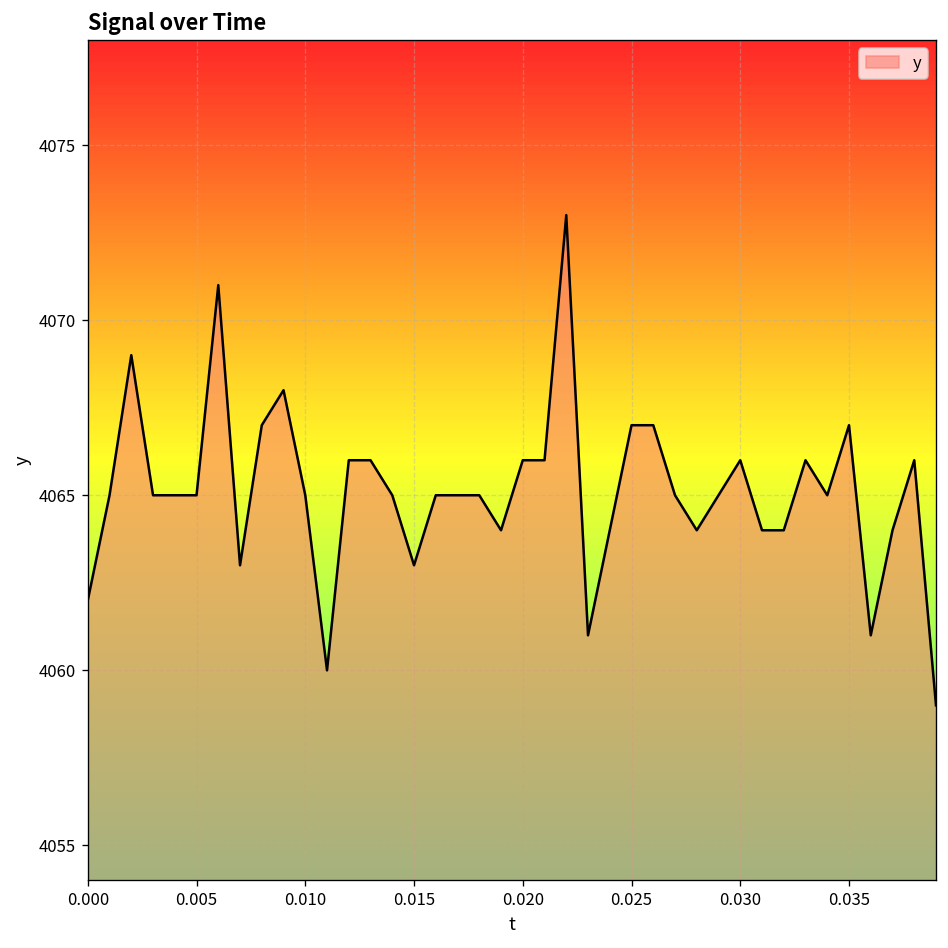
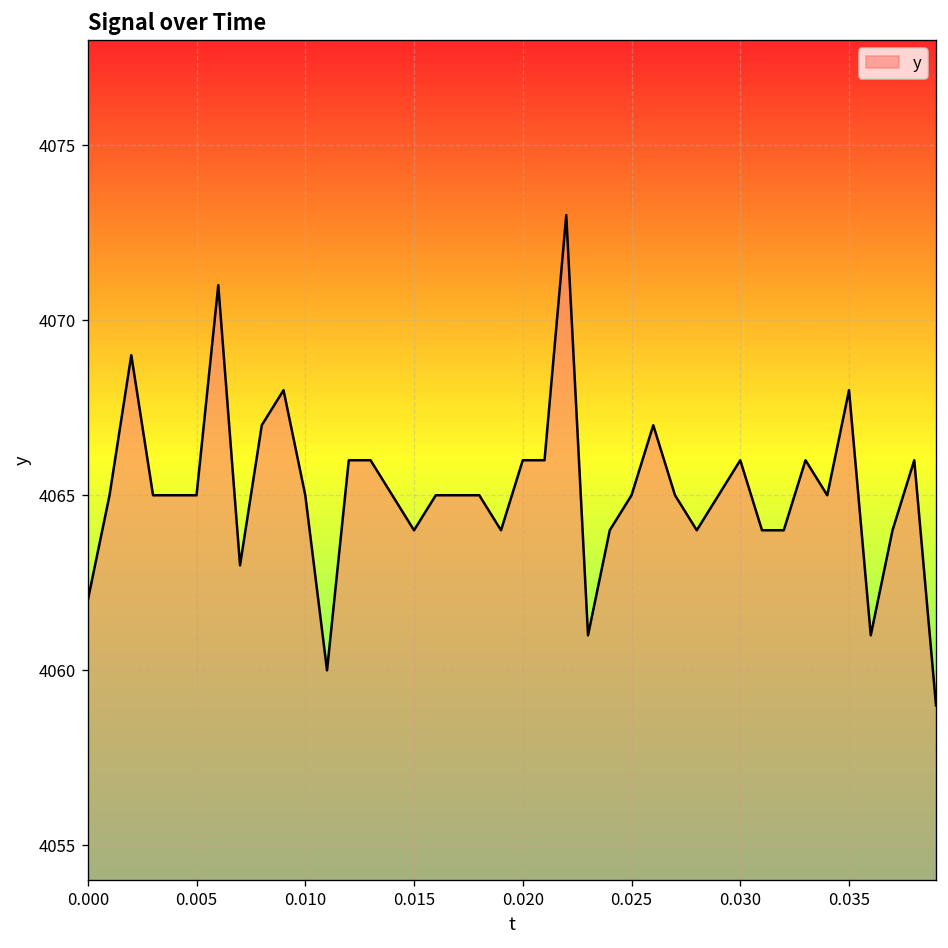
0.015: 4063 -> 4064
0.025: 4067 -> 4065
0.035: 4067 -> 4068
